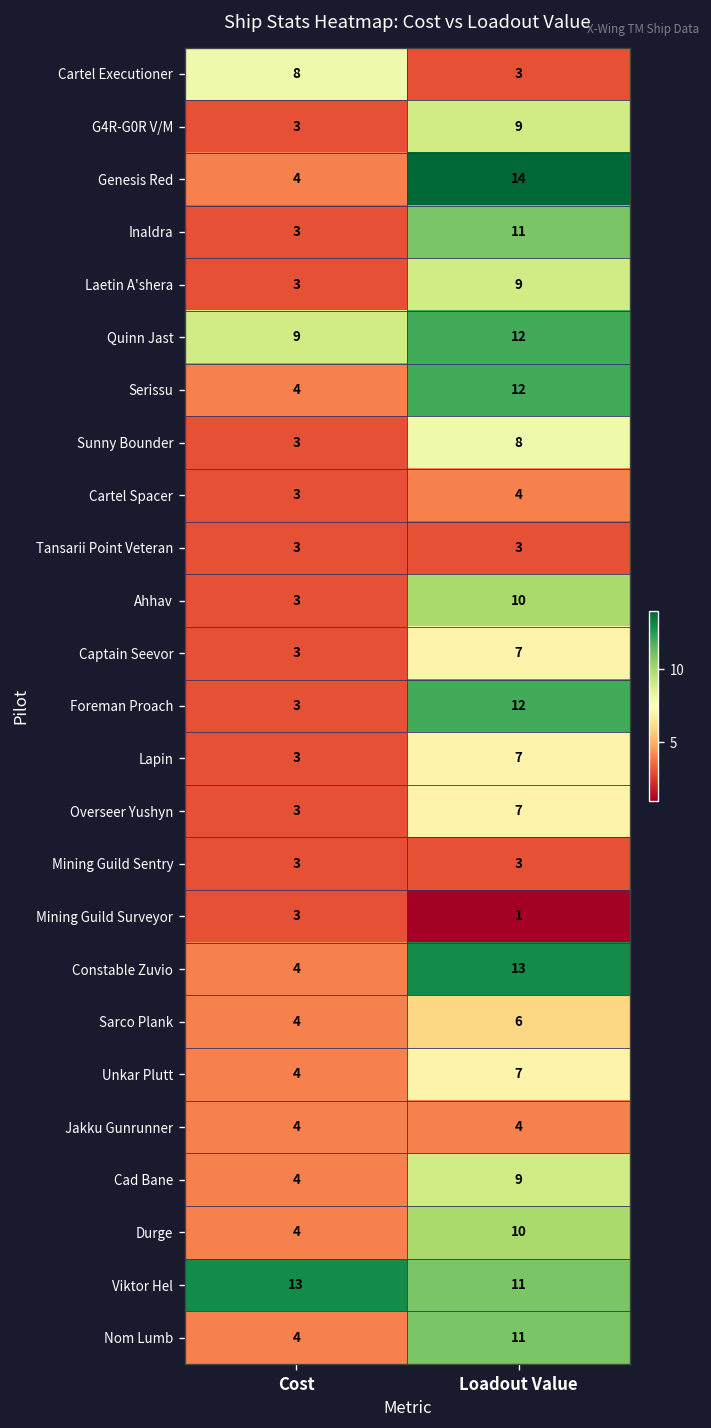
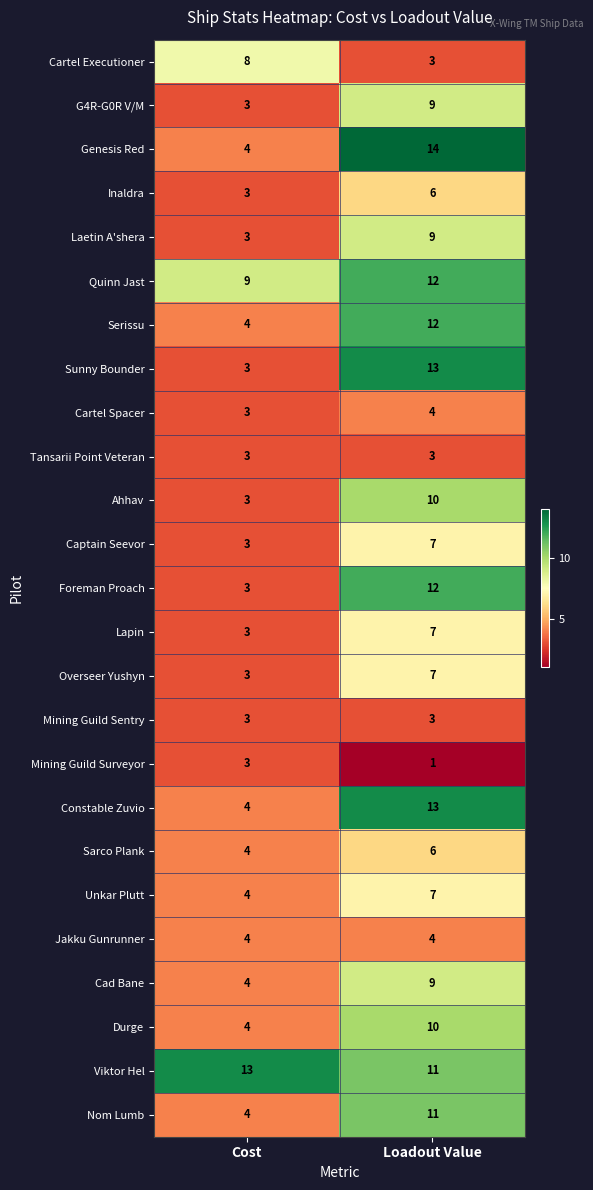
Inaldra, Loadout Value: 11 -> 6
Sunny Bounder, Loadout Value: 8 -> 13
